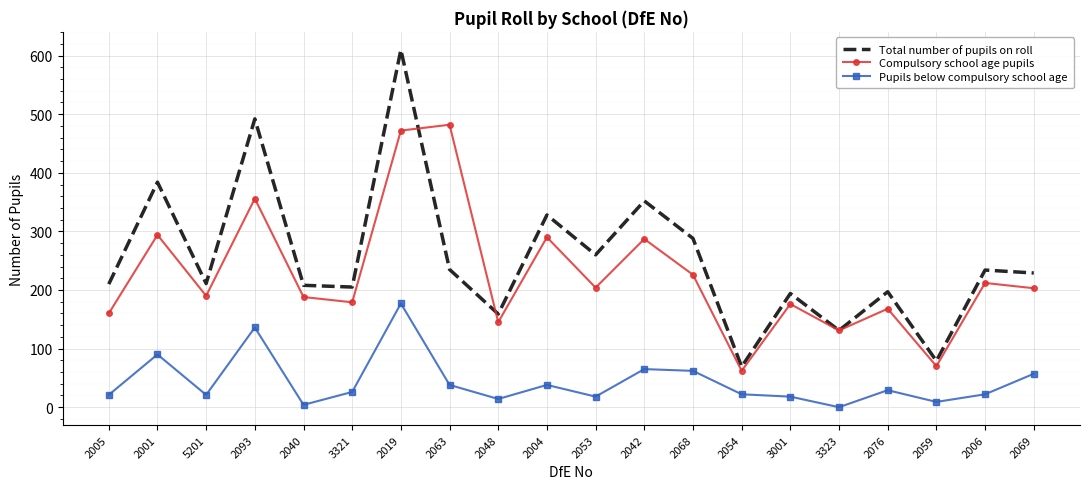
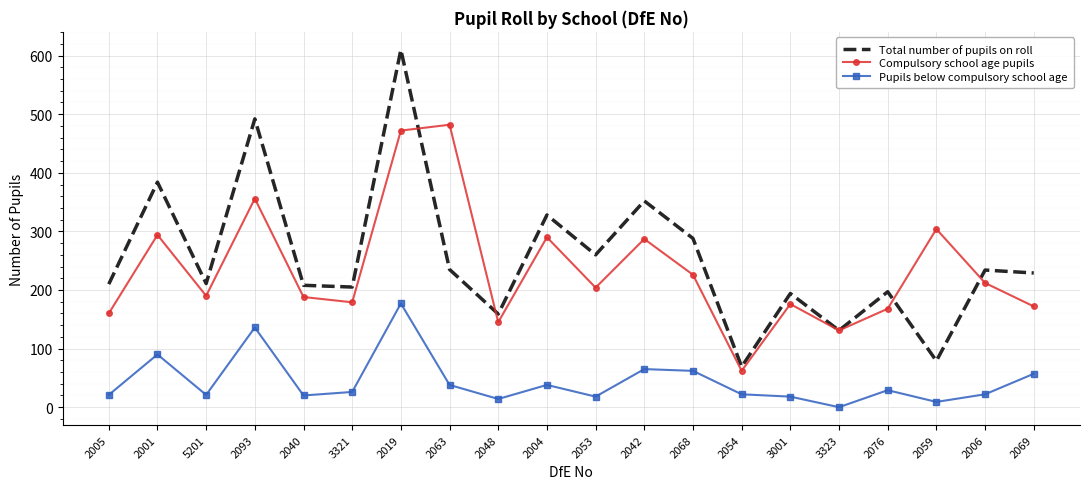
Pupils below compulsory school age, 2040: 0 -> 20
Compulsory school age pupils, 2059: 70 -> 300
Compulsory school age pupils, 2069: 200 -> 170
